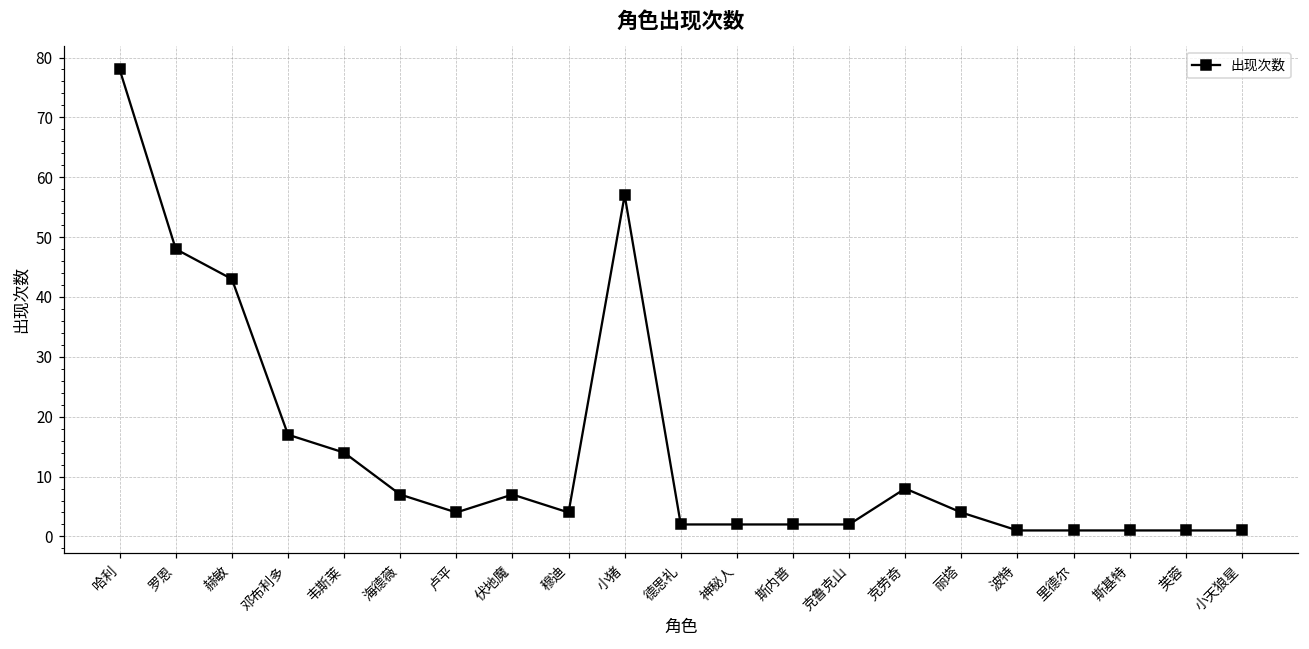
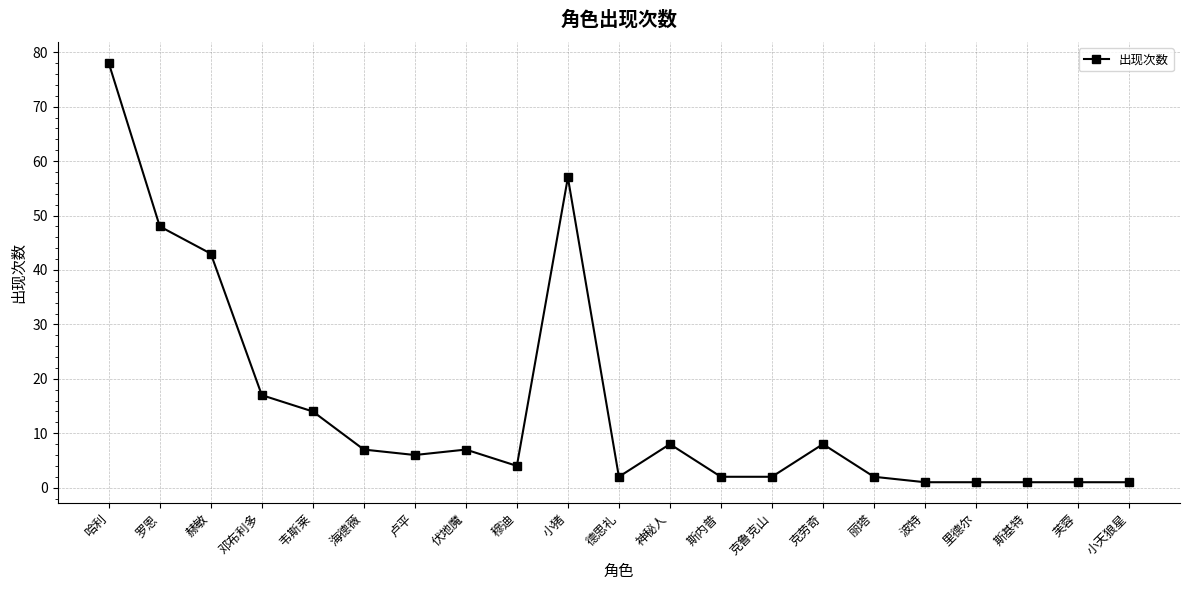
卢平: 4 -> 6
神秘人: 2 -> 8
丽塔: 4 -> 2
